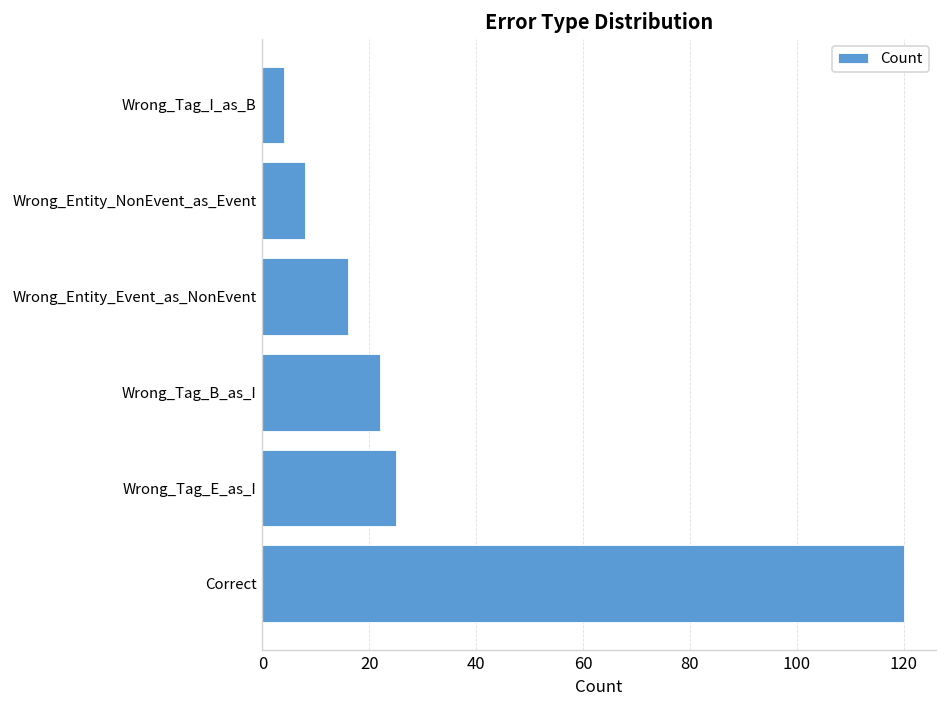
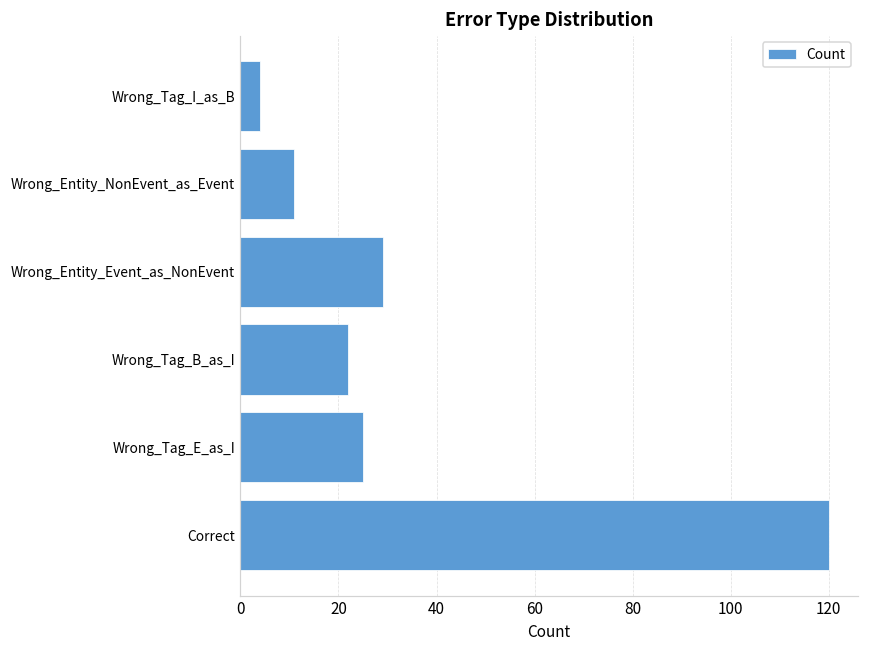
Wrong_Entity_NonEvent_as_Event: 8 -> 11
Wrong_Entity_Event_as_NonEvent: 16 -> 29
